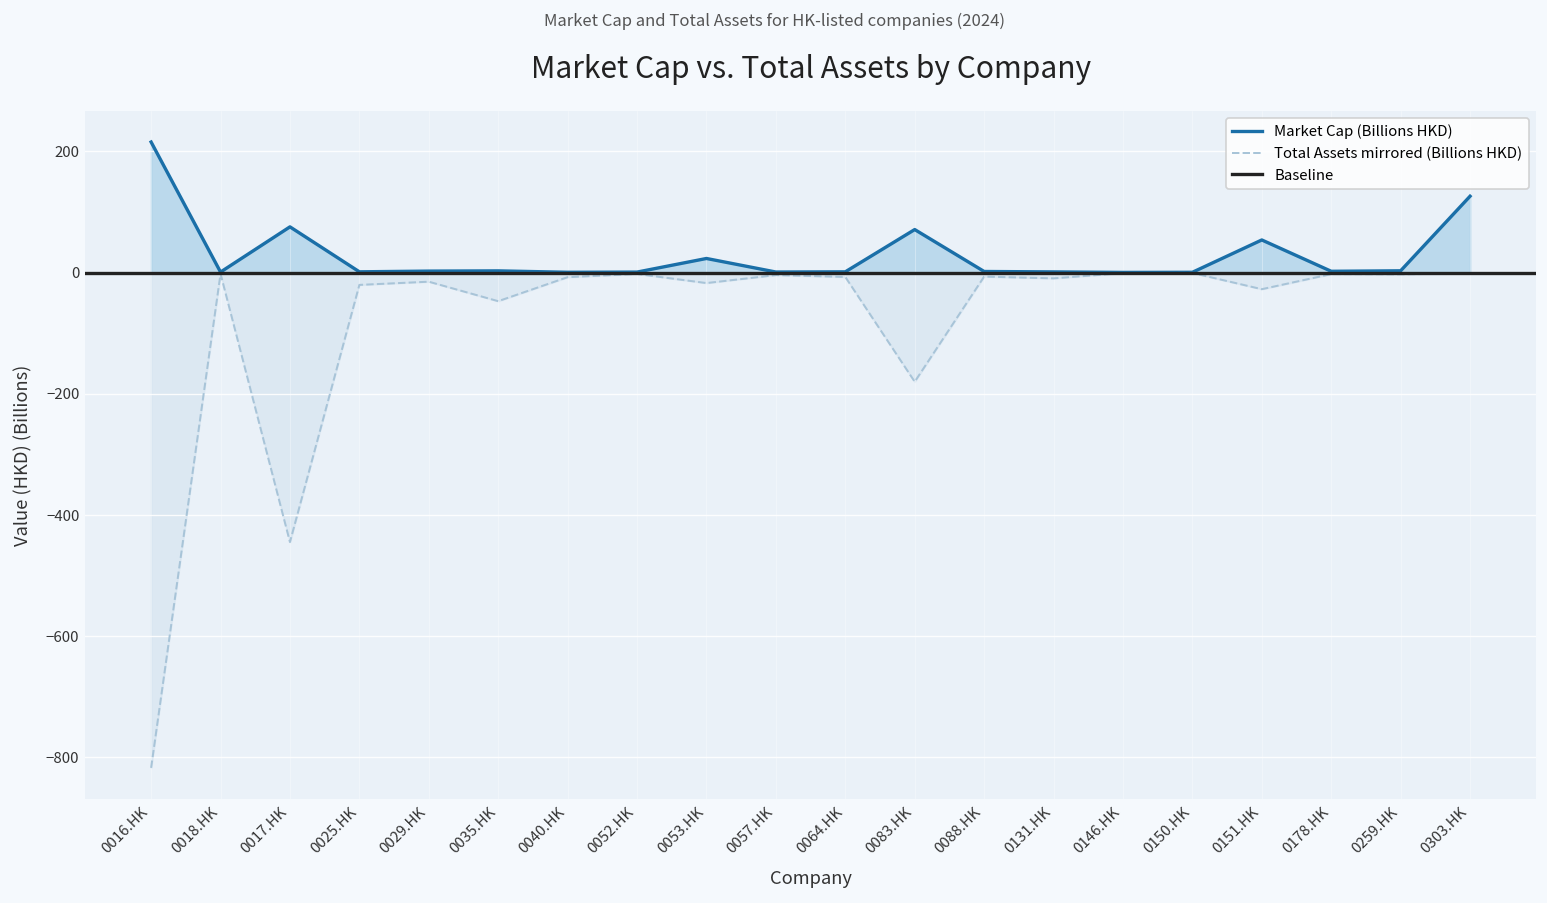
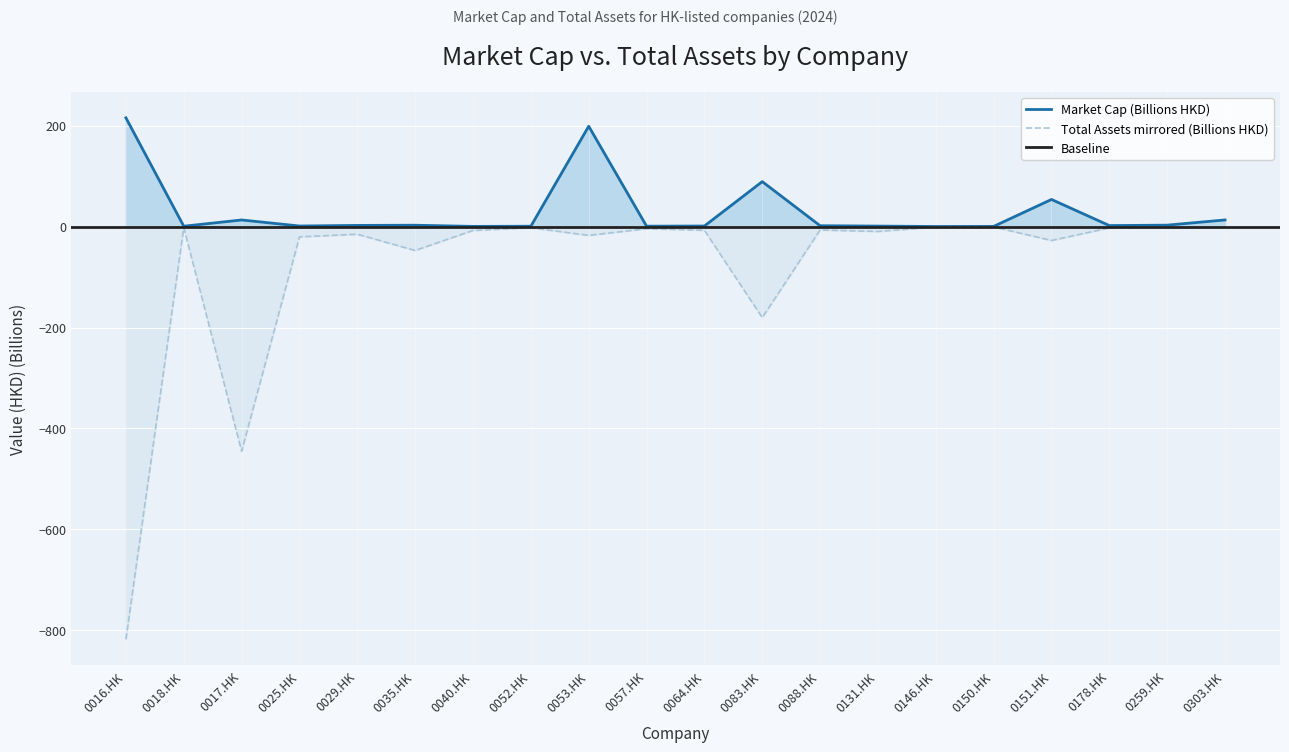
Market Cap (Billions HKD), 0017.HK: 80 -> 10
Market Cap (Billions HKD), 0053.HK: 20 -> 200
Market Cap (Billions HKD), 0083.HK: 70 -> 90
Market Cap (Billions HKD), 0303.HK: 130 -> 10
